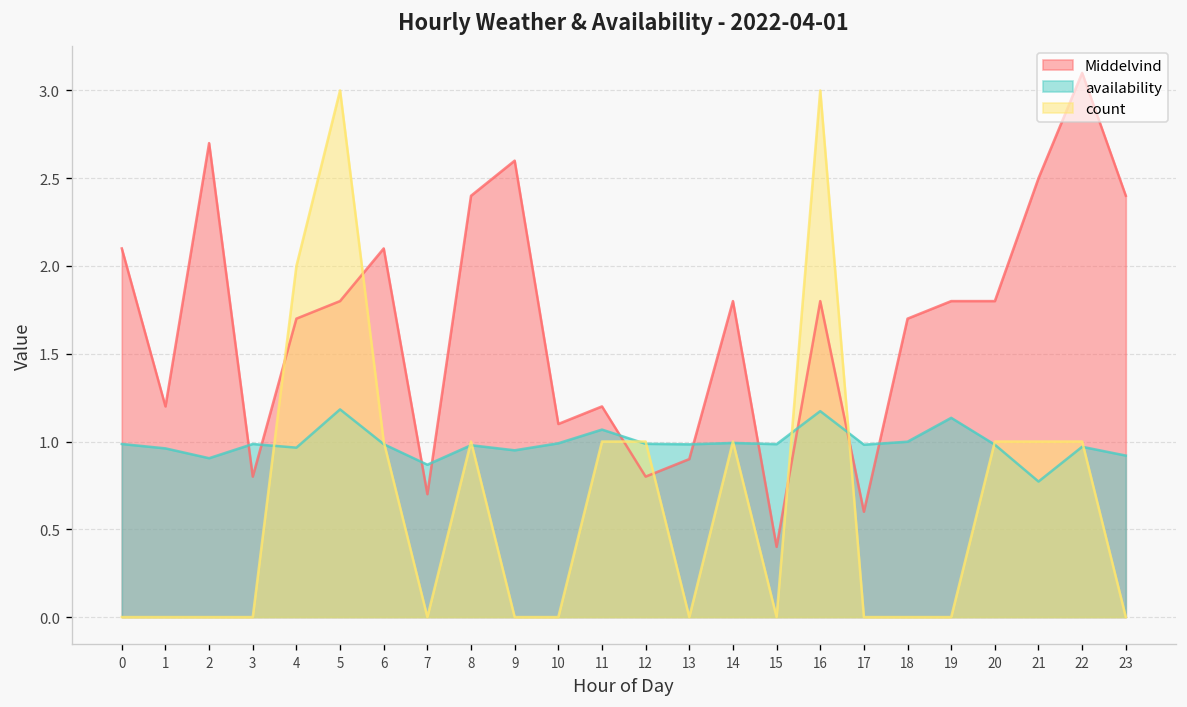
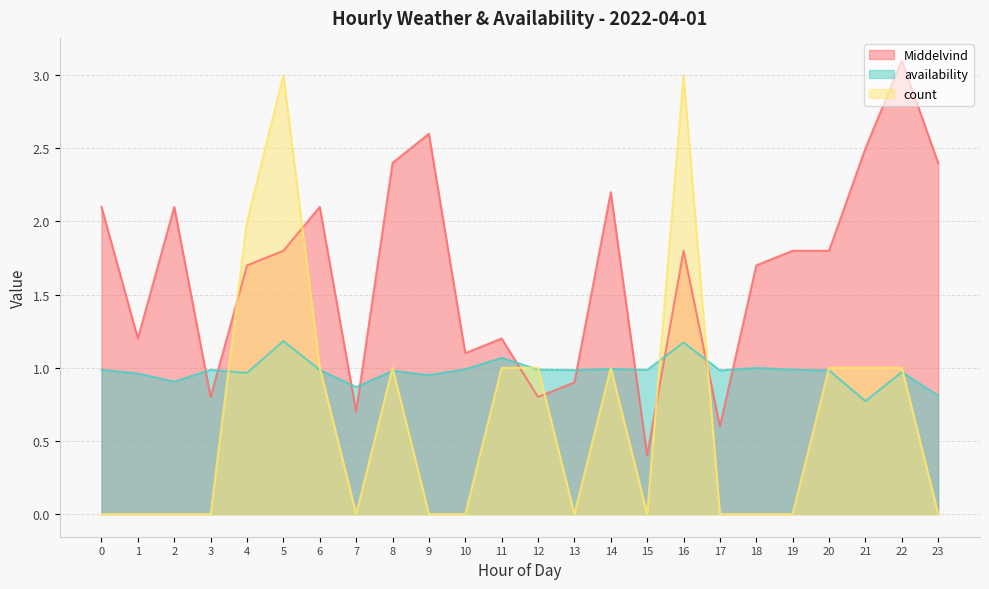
Middelvind, 2: 2.7 -> 2.1
Middelvind, 14: 1.8 -> 2.2
availability, 19: 1.14 -> 0.99
availability, 23: 0.92 -> 0.81
